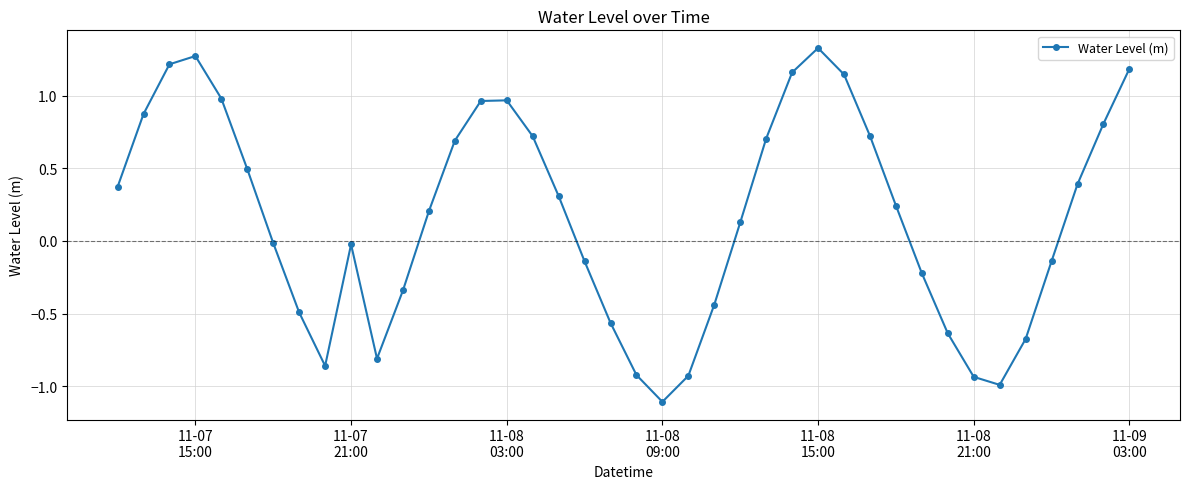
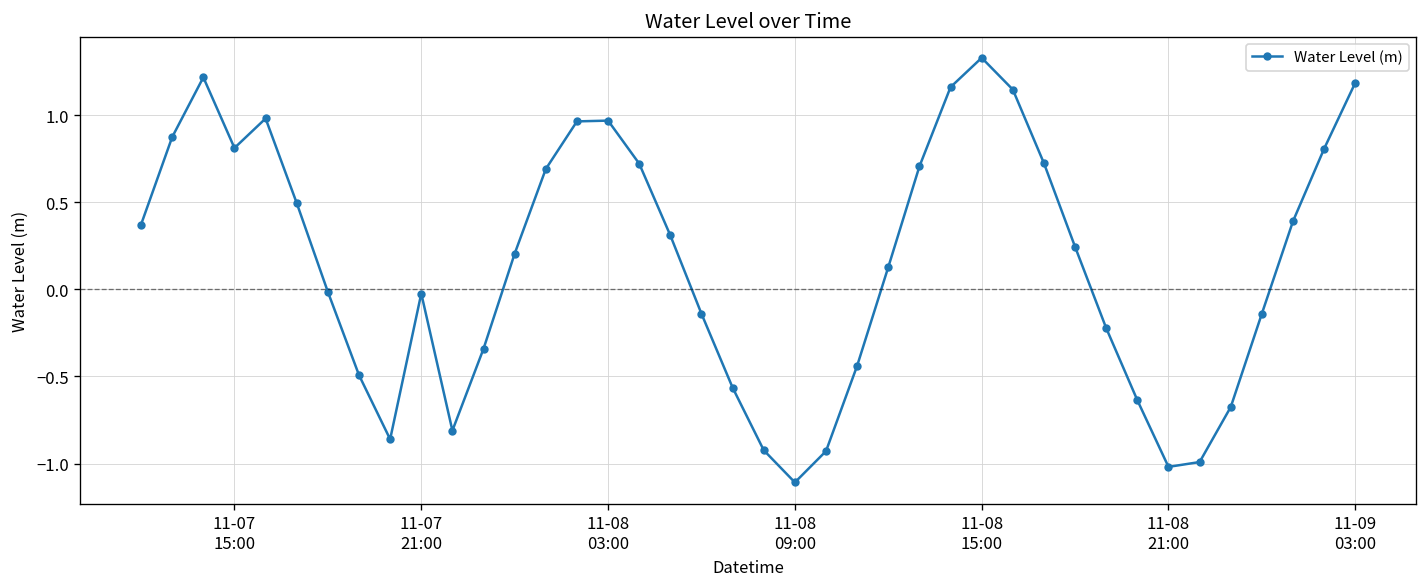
11-07 15:00: 1.27 -> 0.81
11-08 21:00: -0.94 -> -1.02
